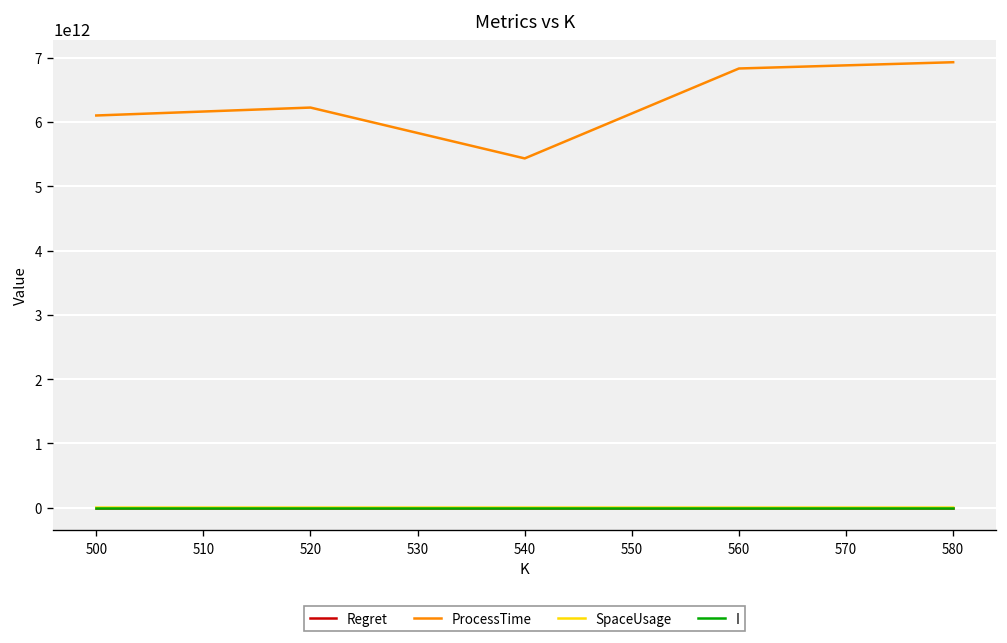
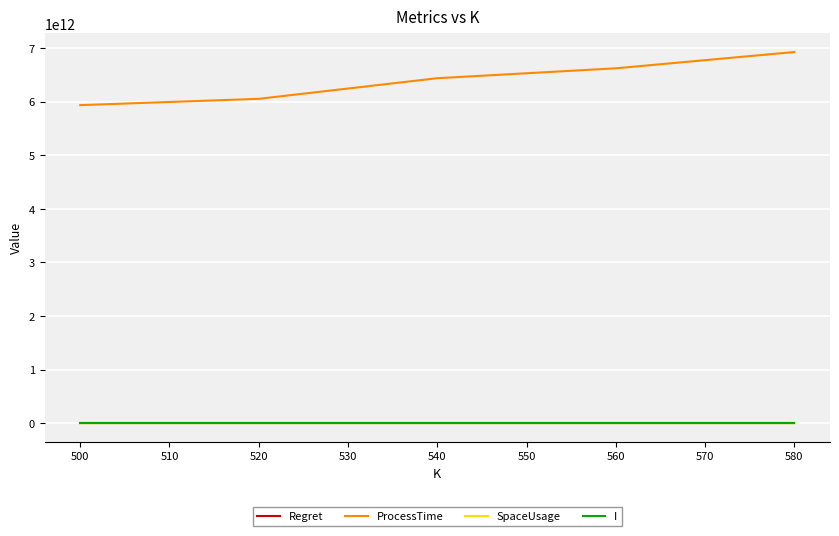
ProcessTime, 500: 6100000000000 -> 5900000000000
ProcessTime, 520: 6200000000000 -> 6100000000000
ProcessTime, 540: 5400000000000 -> 6400000000000
ProcessTime, 560: 6800000000000 -> 6600000000000
